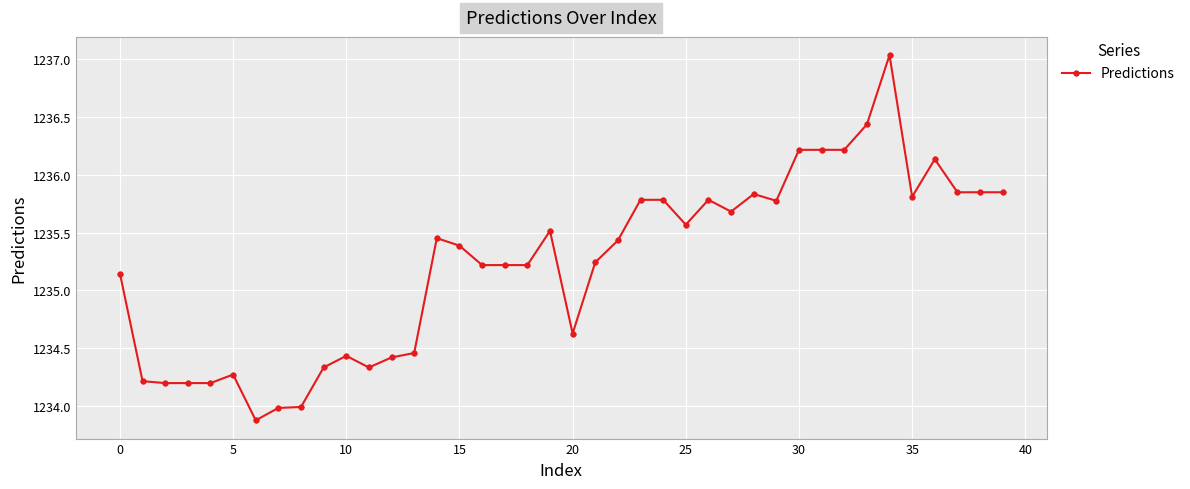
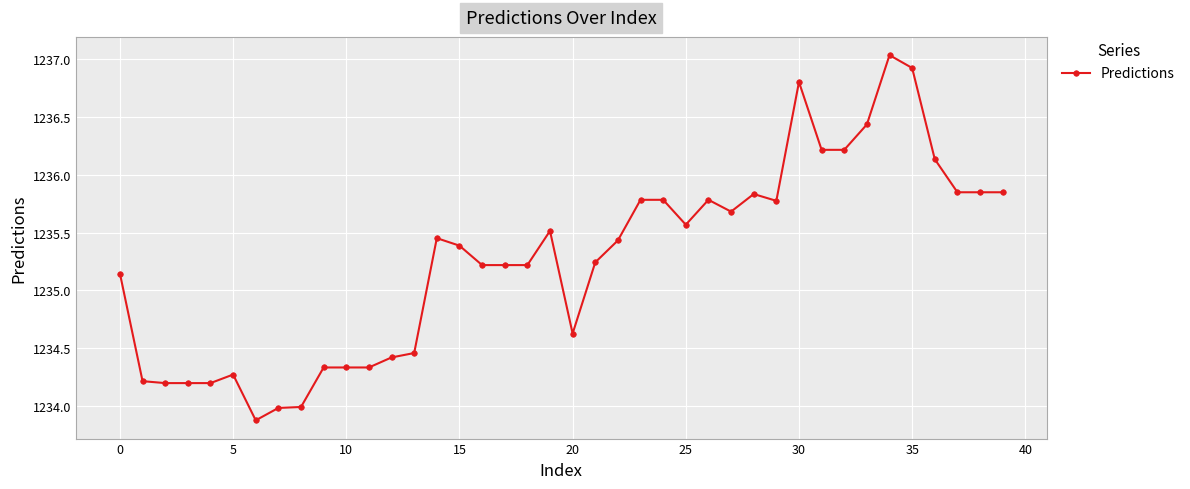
10: 1234.43 -> 1234.33
30: 1236.22 -> 1236.80
35: 1235.81 -> 1236.92
